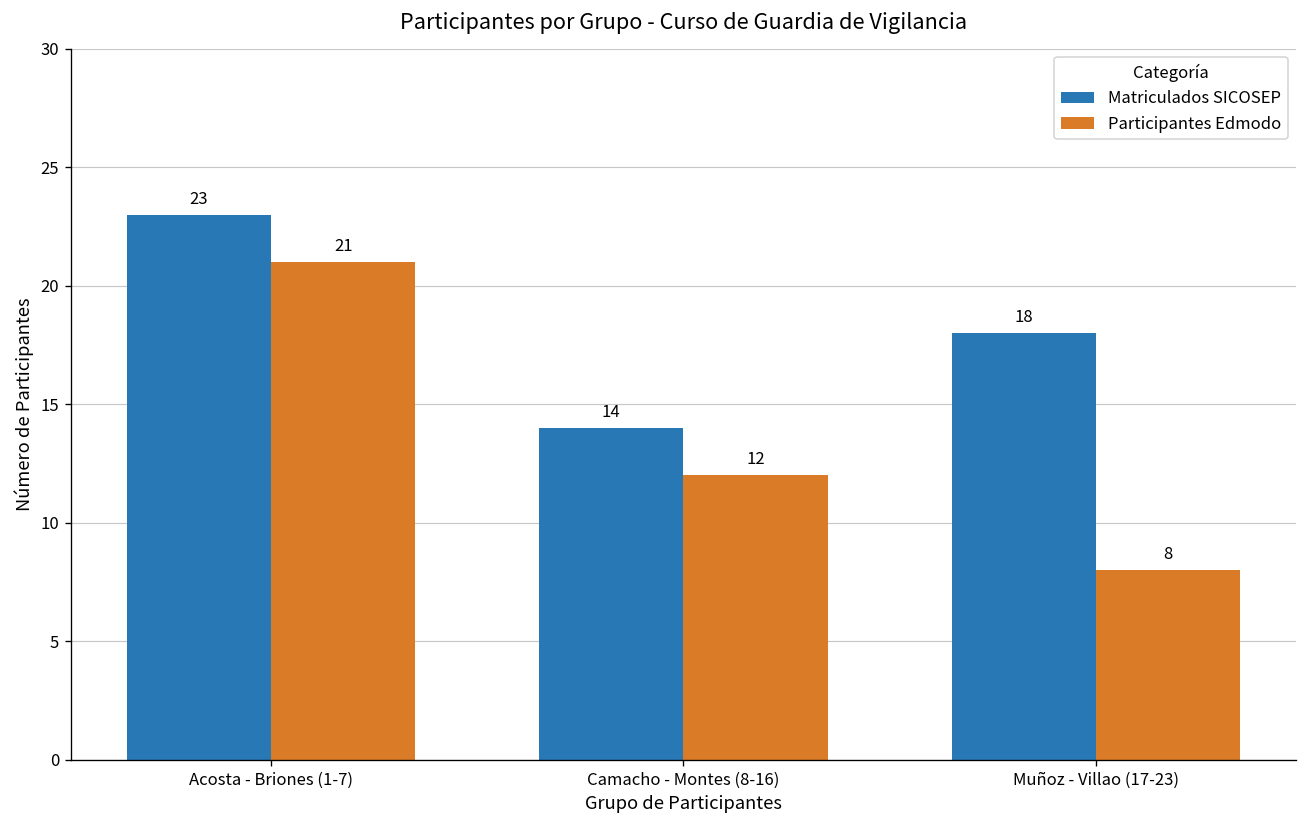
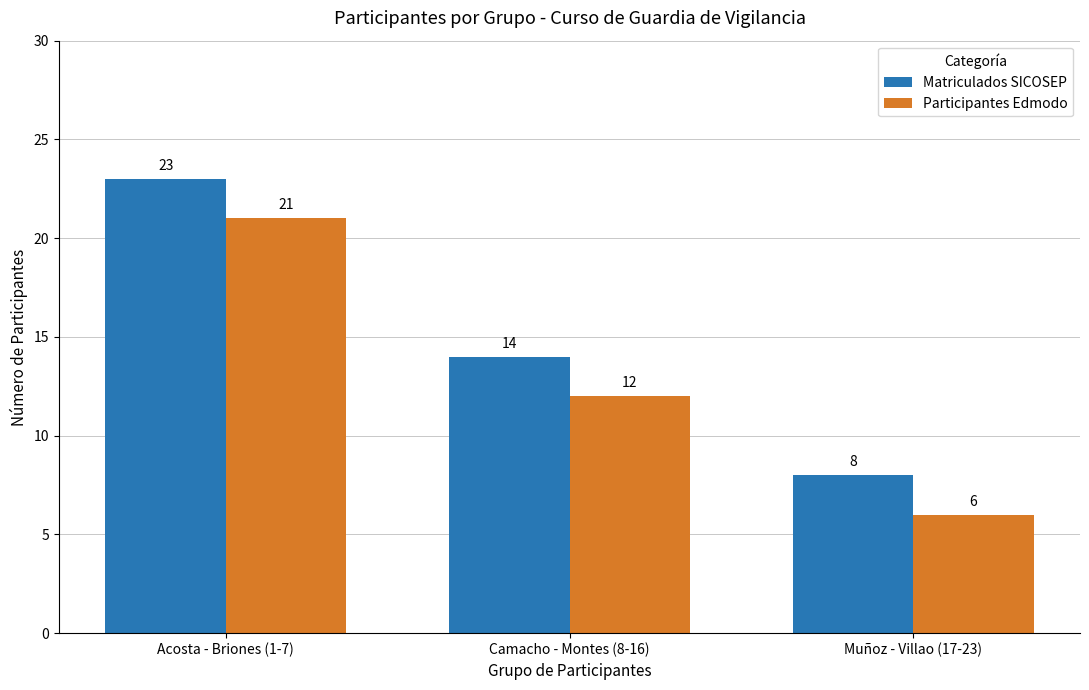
Matriculados SICOSEP, Muñoz - Villao (17-23): 18 -> 8
Participantes Edmodo, Muñoz - Villao (17-23): 8 -> 6
